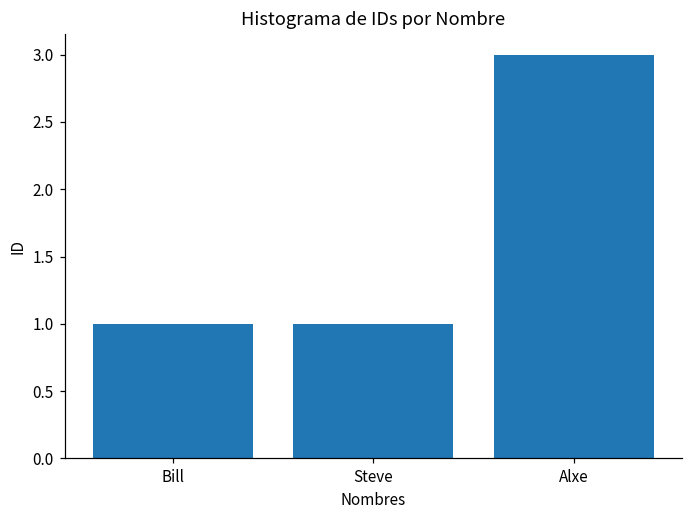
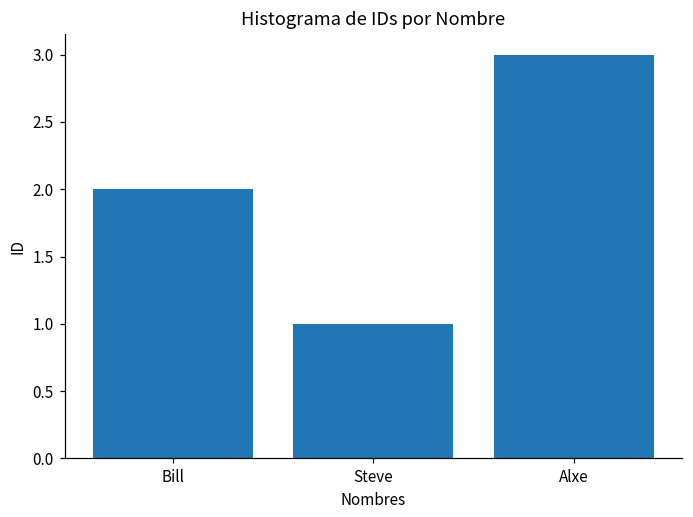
Bill: 1 -> 2
